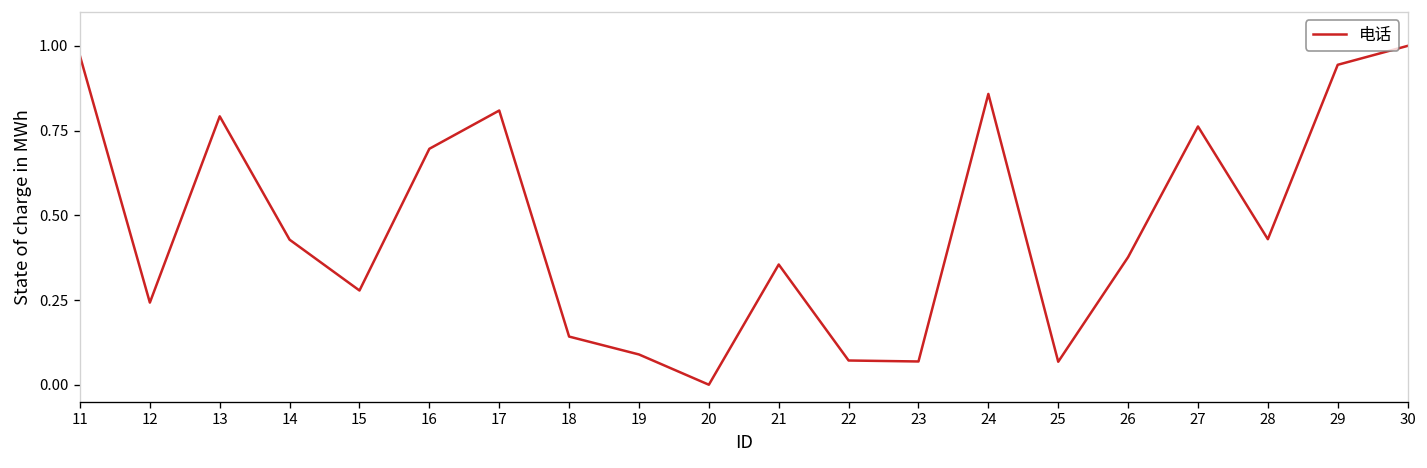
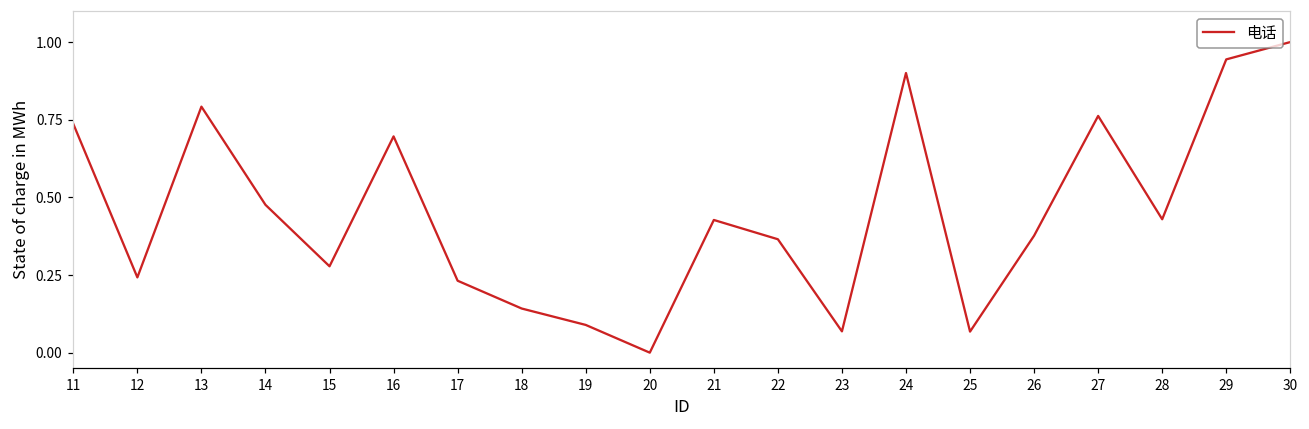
11: 0.97 -> 0.74
14: 0.43 -> 0.48
17: 0.81 -> 0.23
21: 0.35 -> 0.43
22: 0.07 -> 0.37
24: 0.86 -> 0.90
